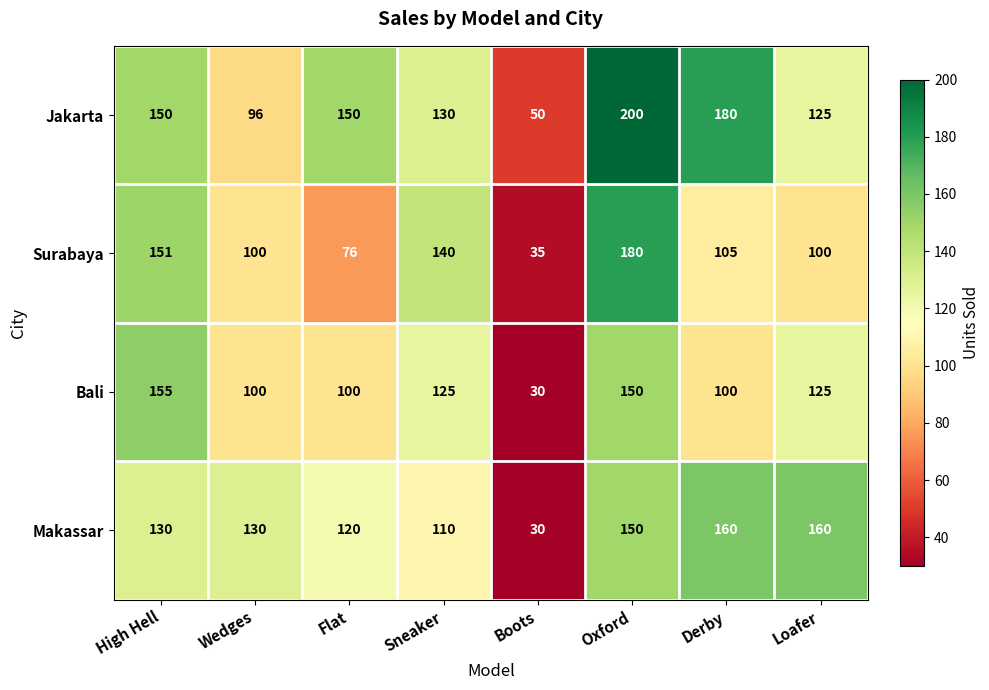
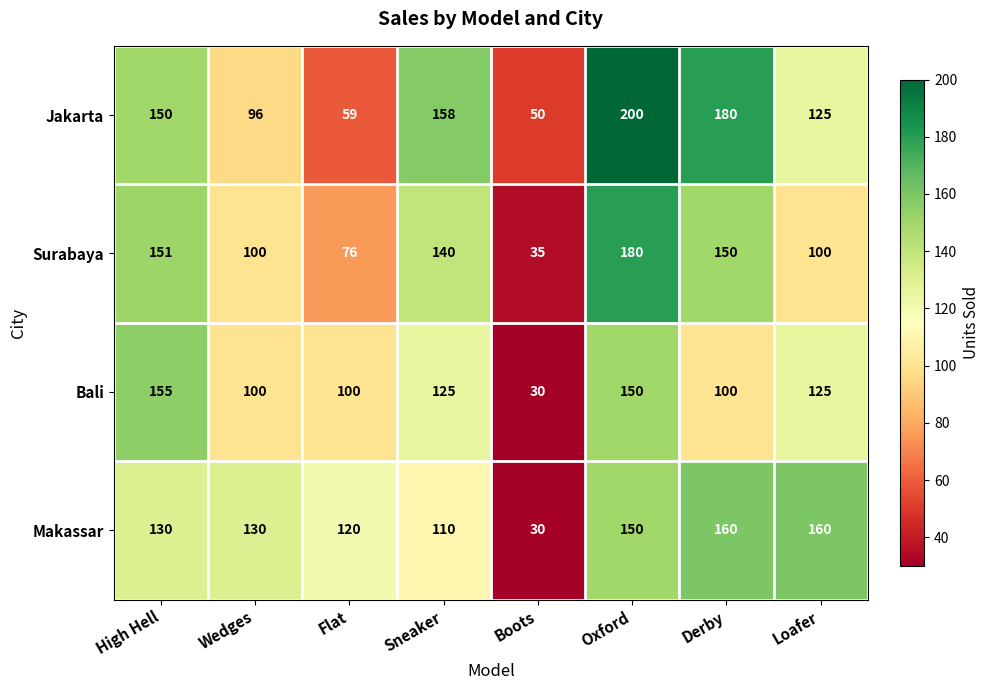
Jakarta, Flat: 150 -> 59
Jakarta, Sneaker: 130 -> 158
Surabaya, Derby: 105 -> 150
